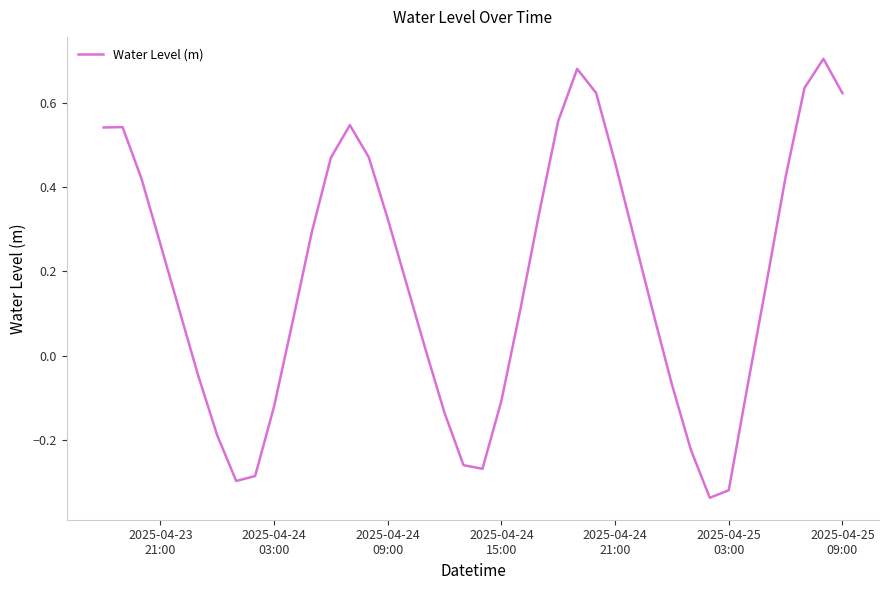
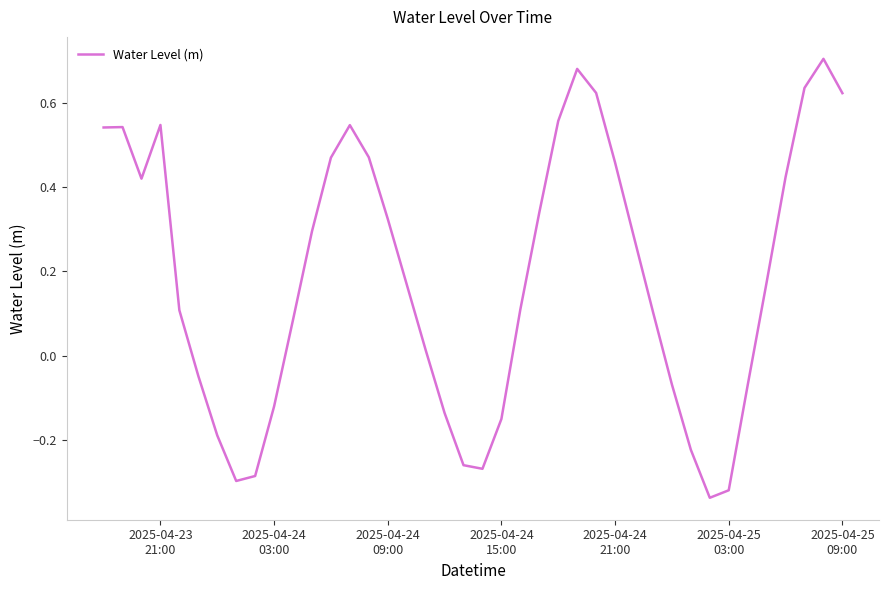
2025-04-23 21:00: 0.26 -> 0.55
2025-04-24 15:00: -0.11 -> -0.15
